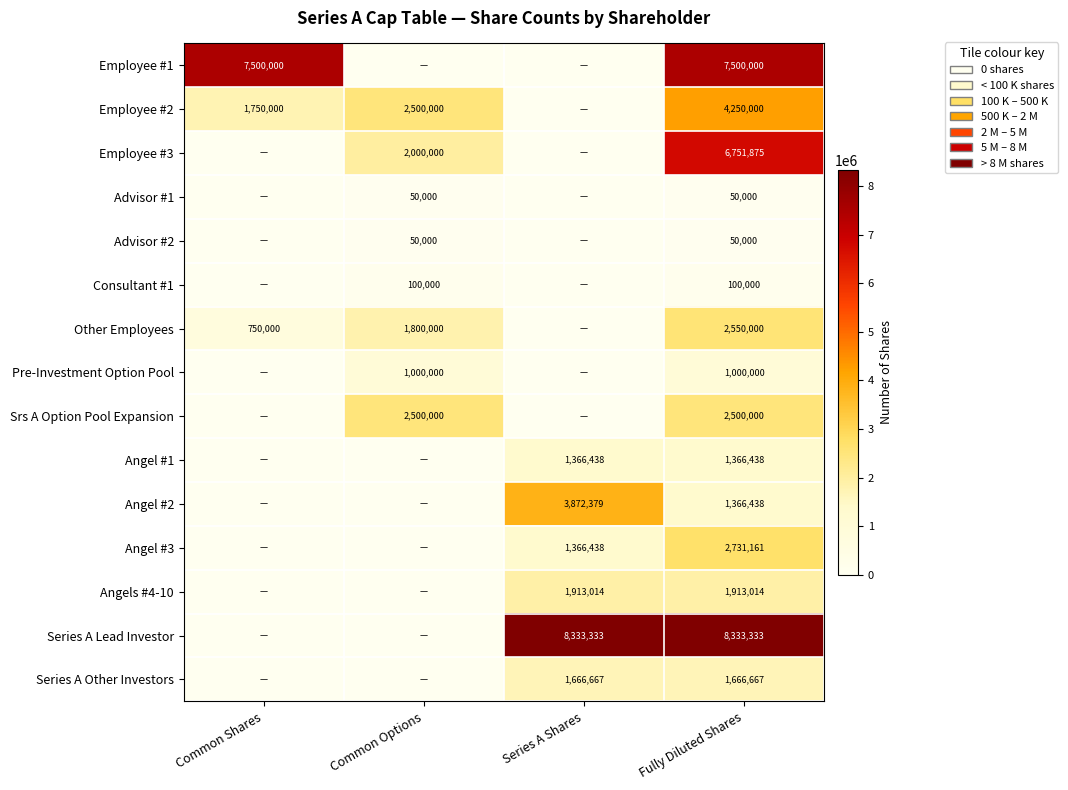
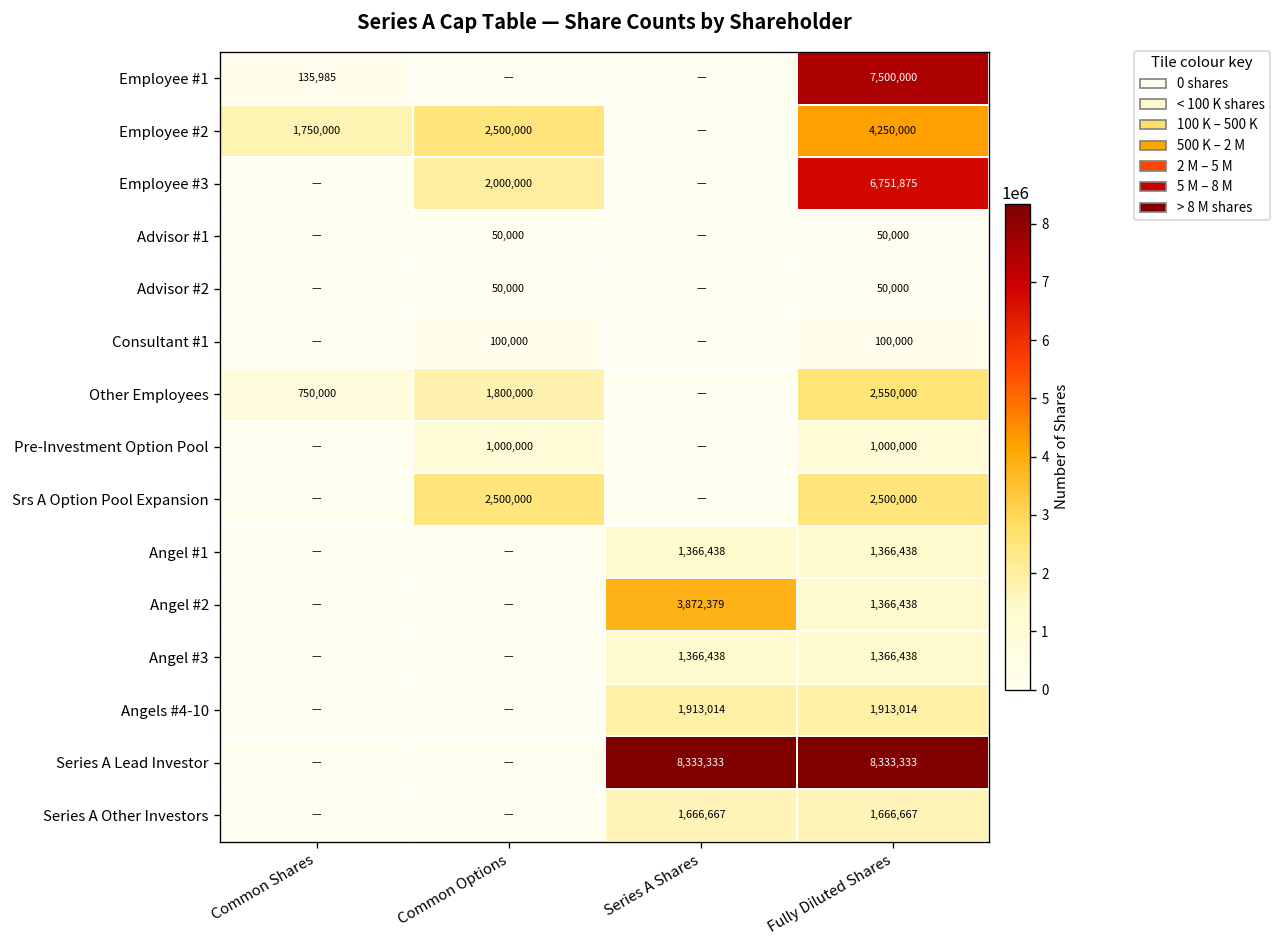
Employee #1, Common Shares: 7,500,000 -> 135,985
Angel #3, Fully Diluted Shares: 2,731,161 -> 1,366,438
